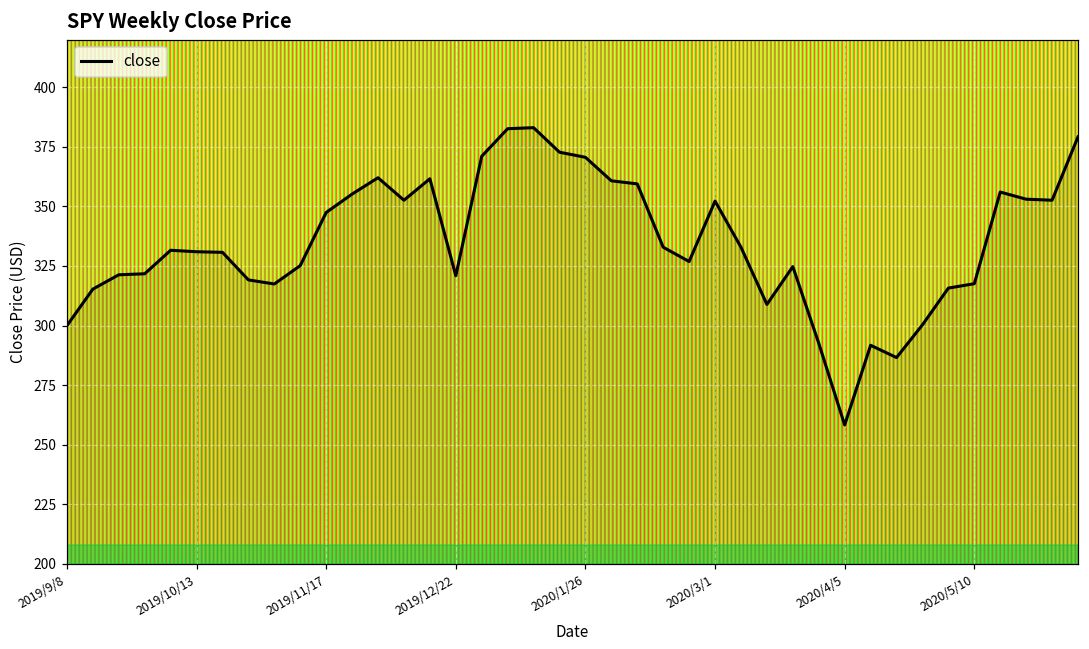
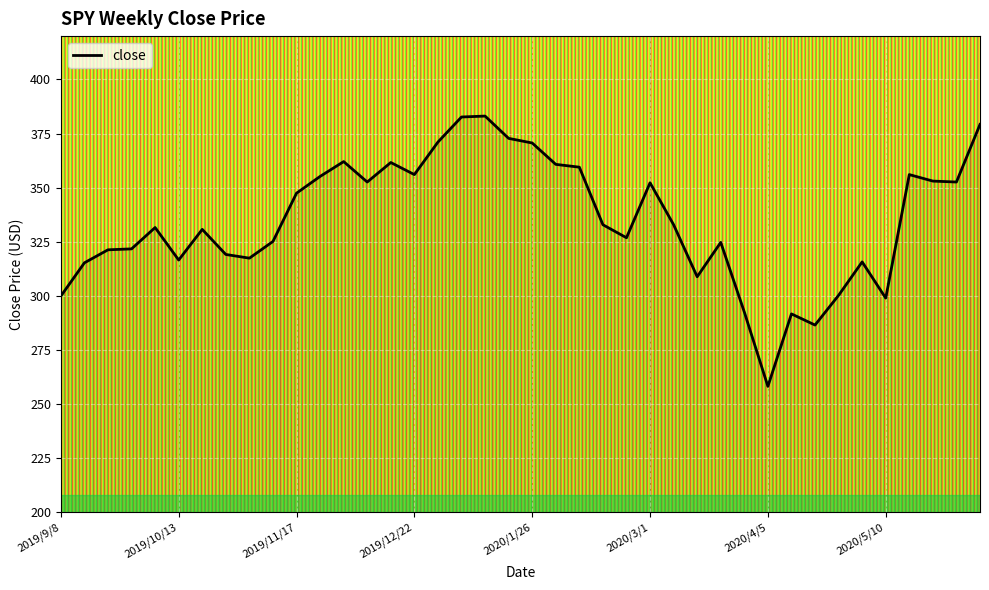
2019/10/13: 331 -> 317
2019/12/22: 321 -> 356
2020/5/10: 318 -> 299
